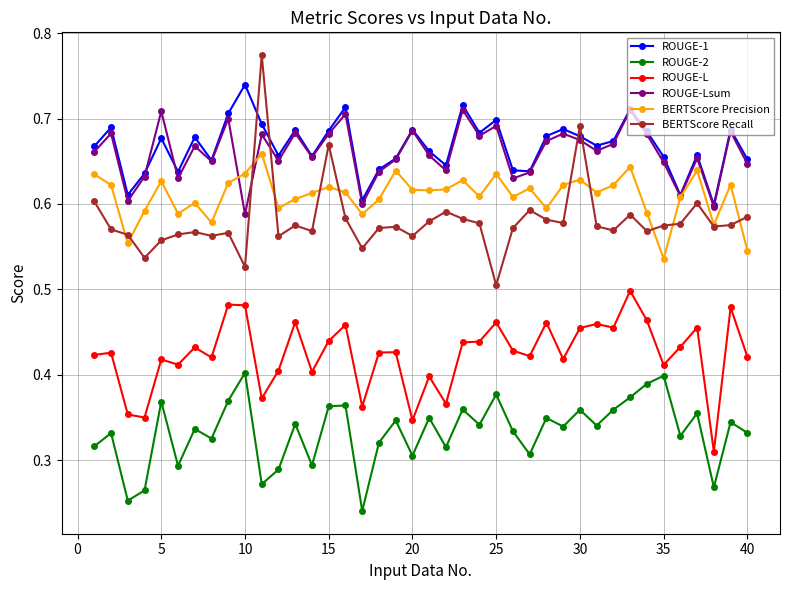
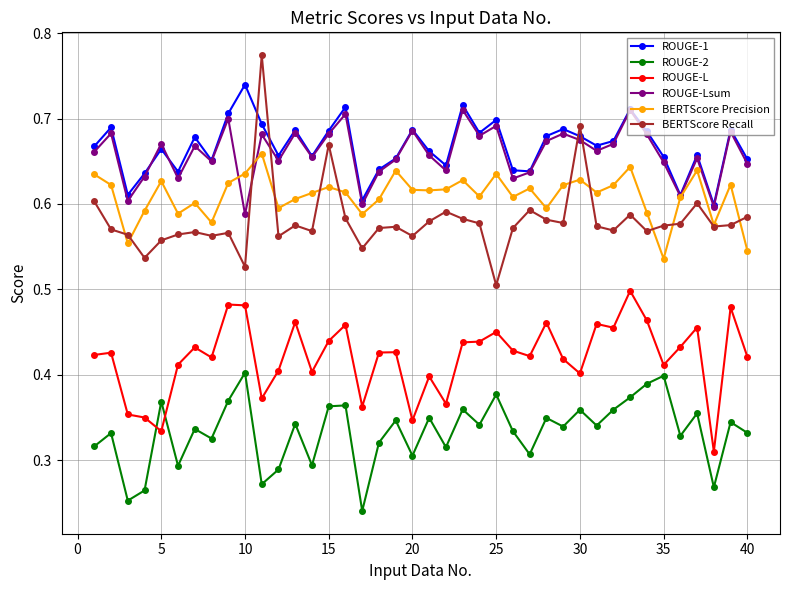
ROUGE-1, 5: 0.68 -> 0.66
ROUGE-L, 5: 0.42 -> 0.33
ROUGE-Lsum, 5: 0.71 -> 0.67
ROUGE-L, 25: 0.46 -> 0.45
ROUGE-L, 30: 0.45 -> 0.40
